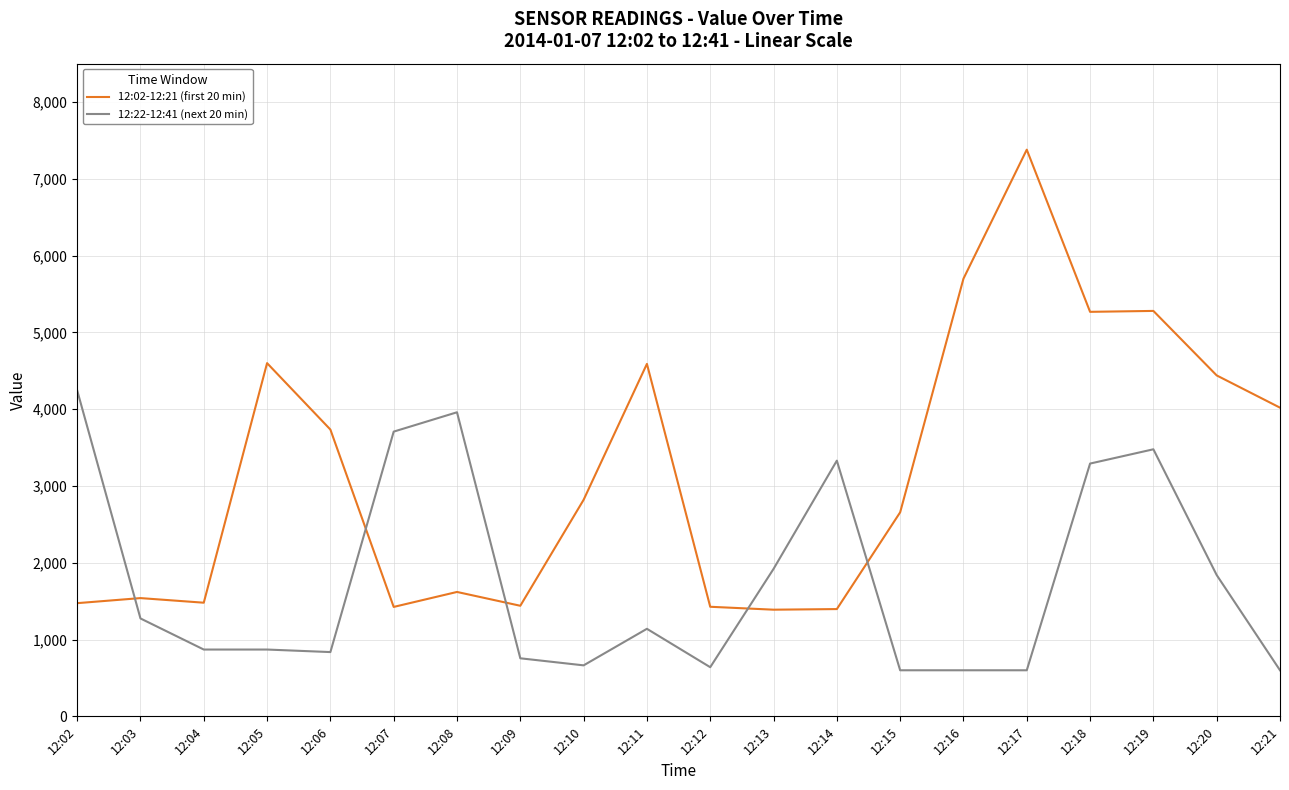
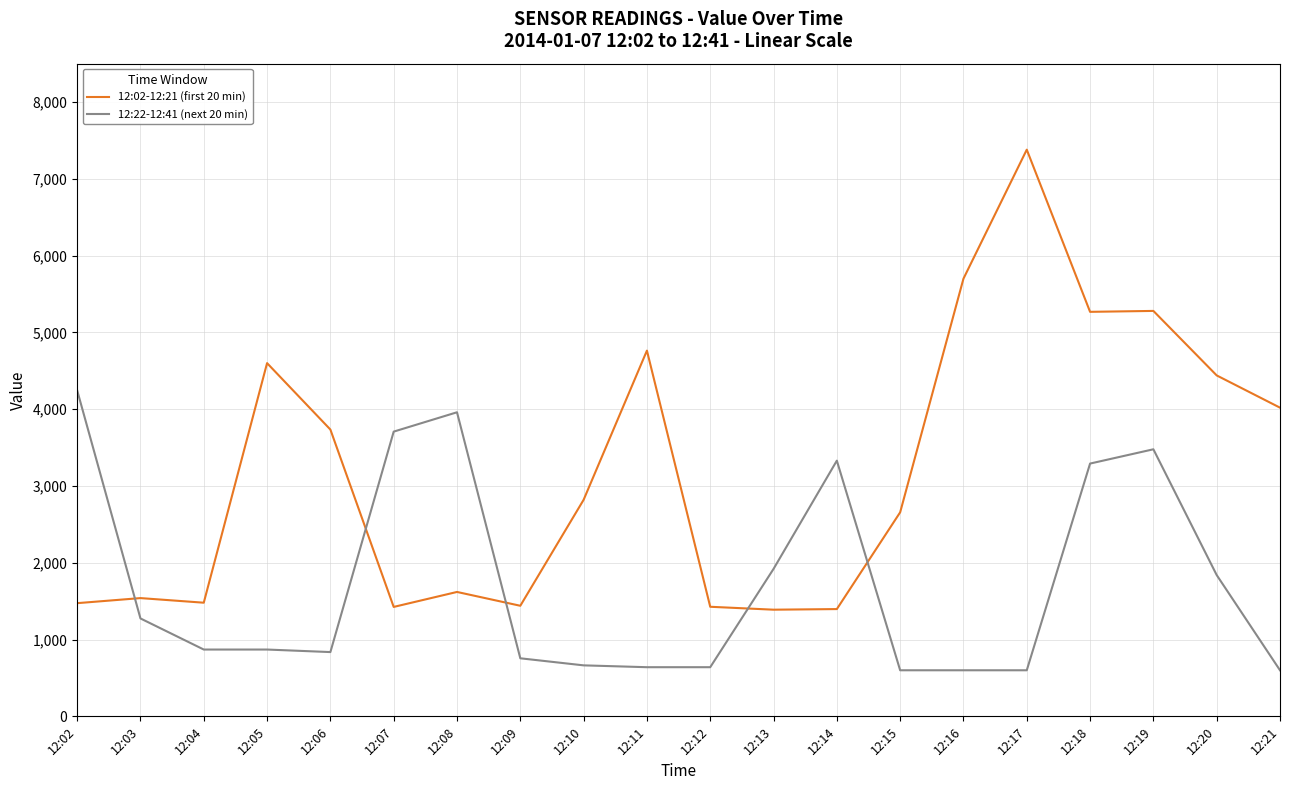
12:02-12:21 (first 20 min), 12:11: 4,600 -> 4,800
12:22-12:41 (next 20 min), 12:11: 1,100 -> 600
